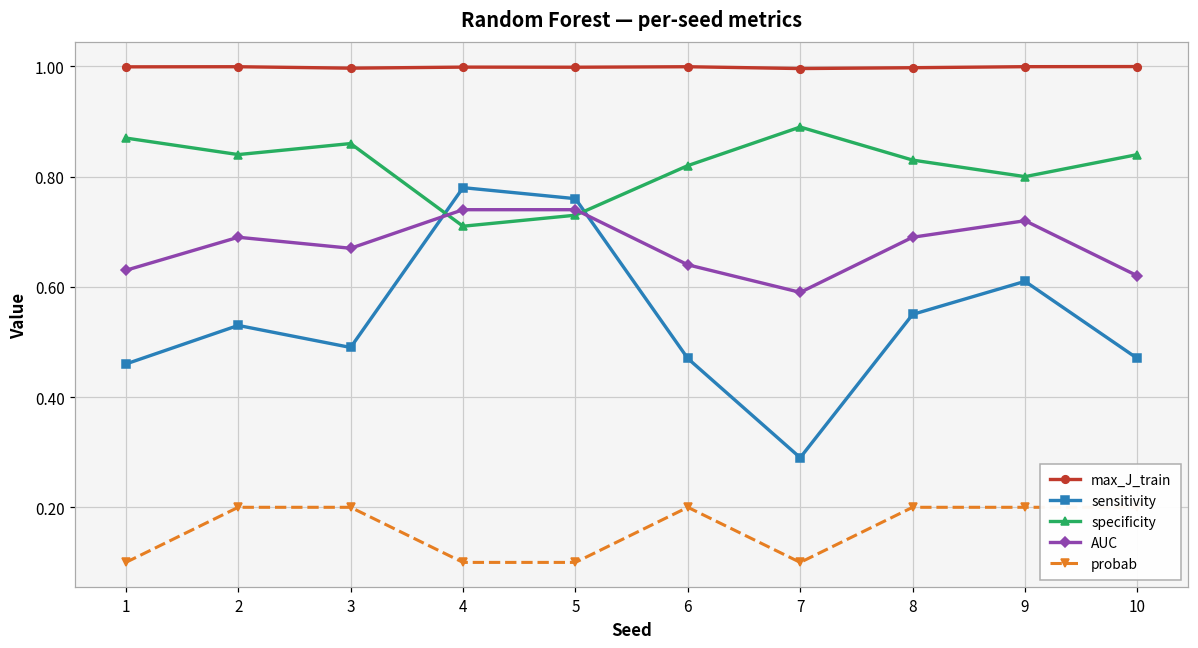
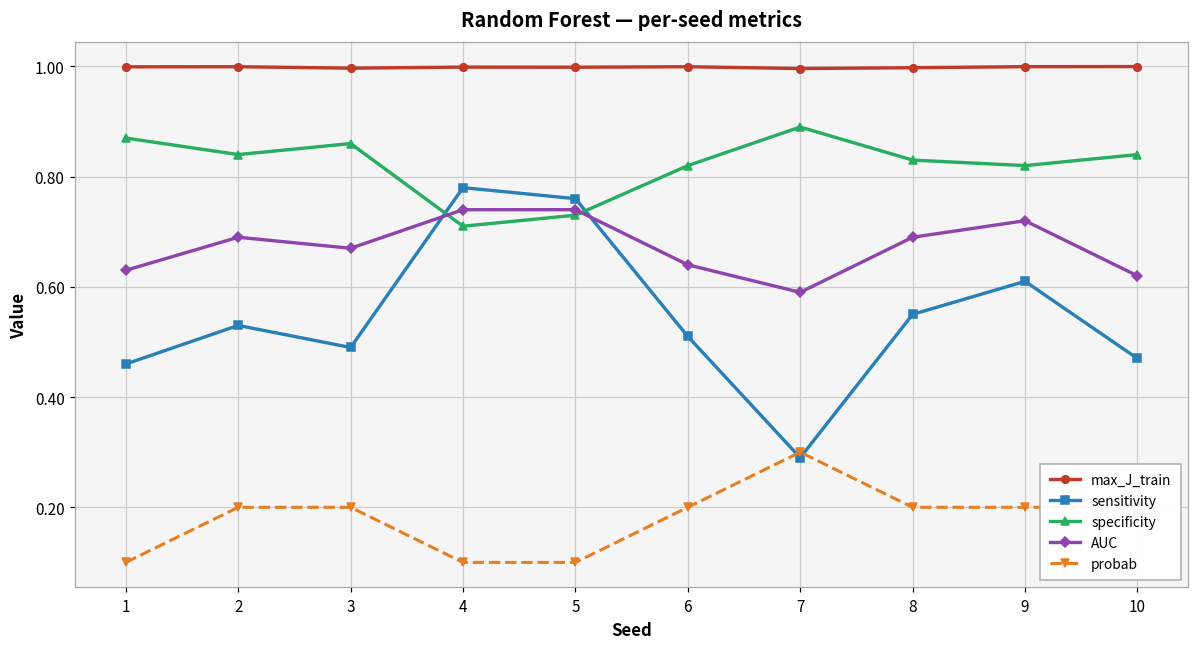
sensitivity, 6: 0.47 -> 0.51
probab, 7: 0.1 -> 0.3
specificity, 9: 0.80 -> 0.82
